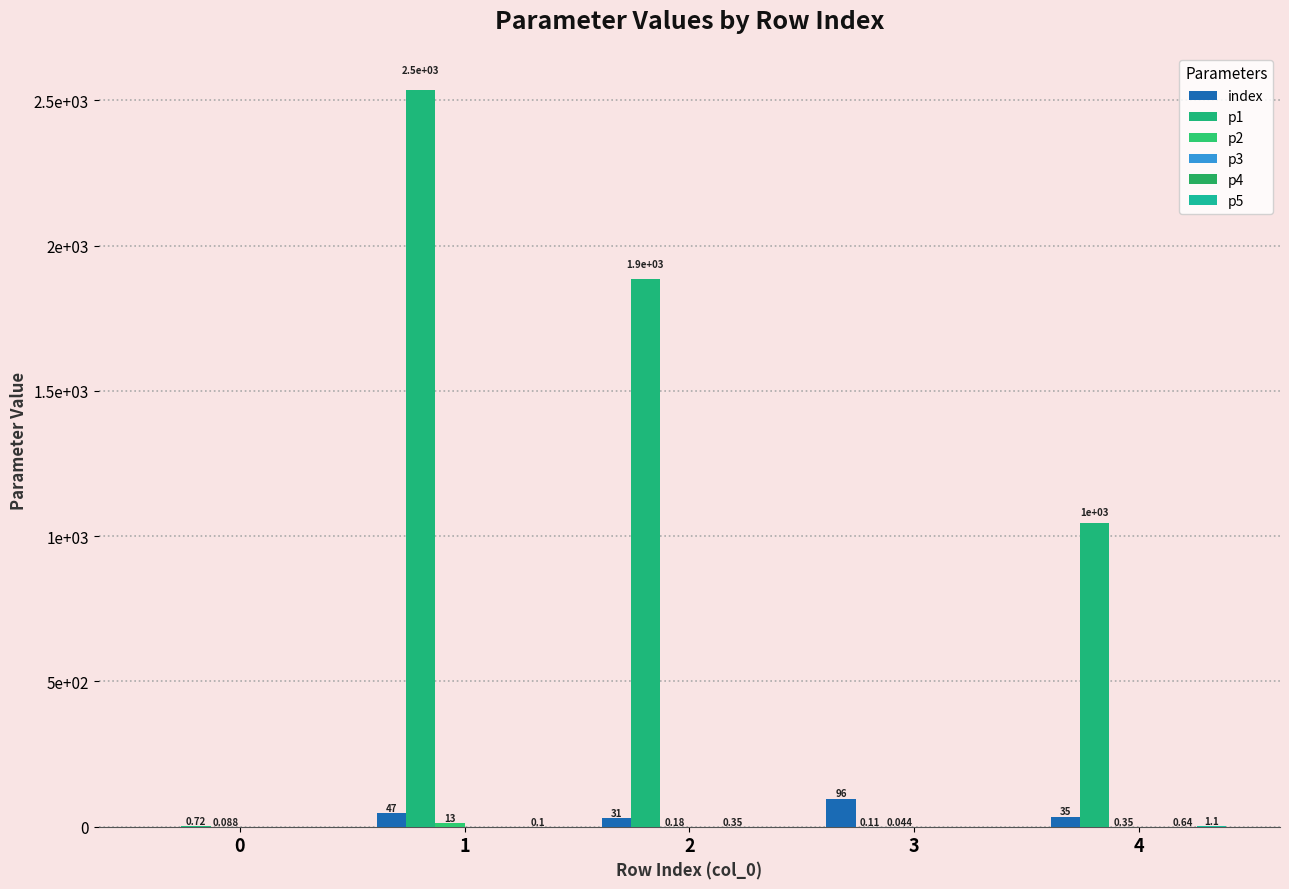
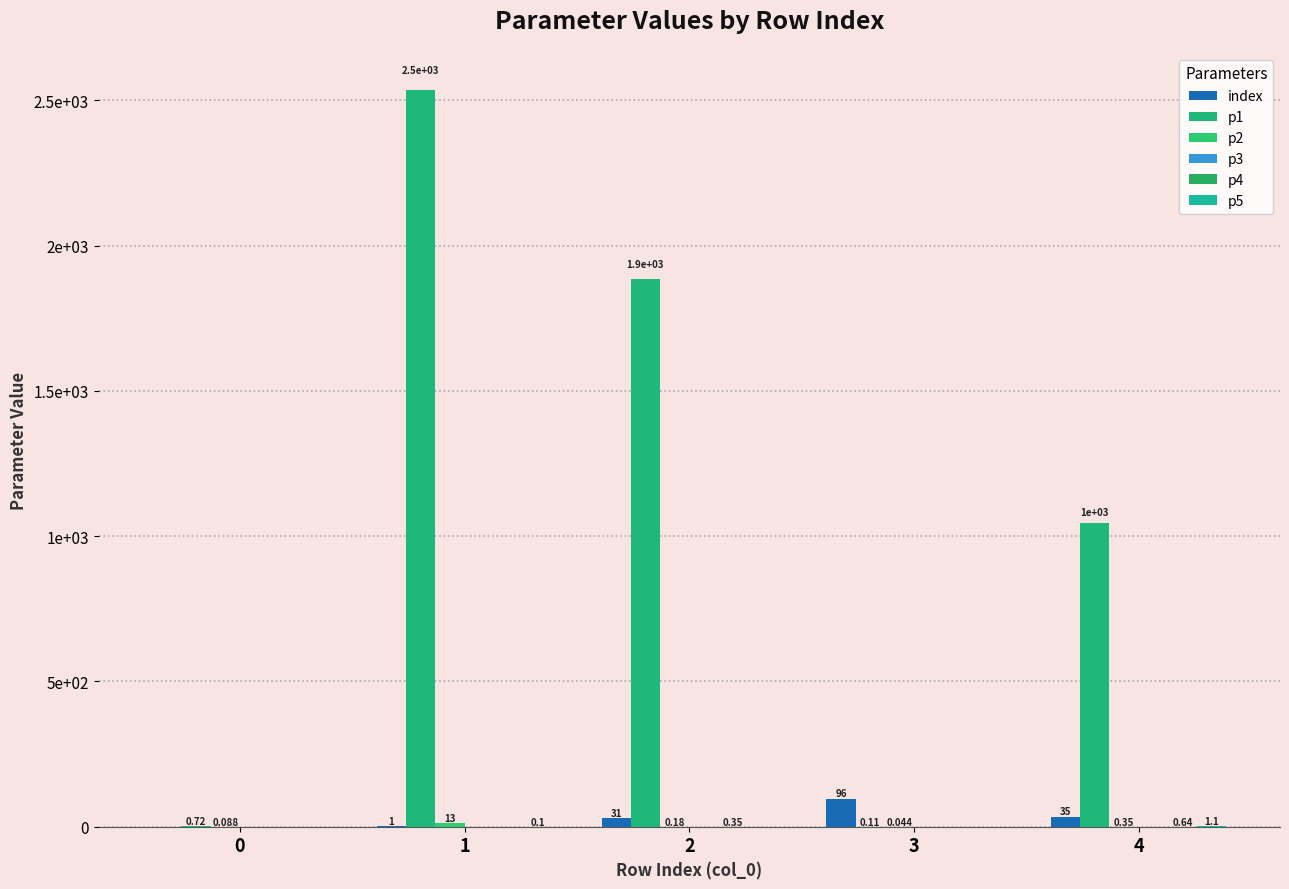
index, 1: 47 -> 1
